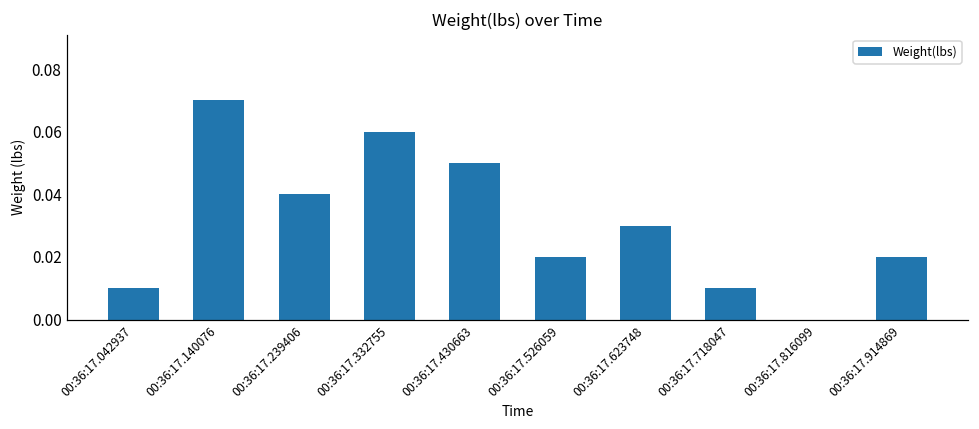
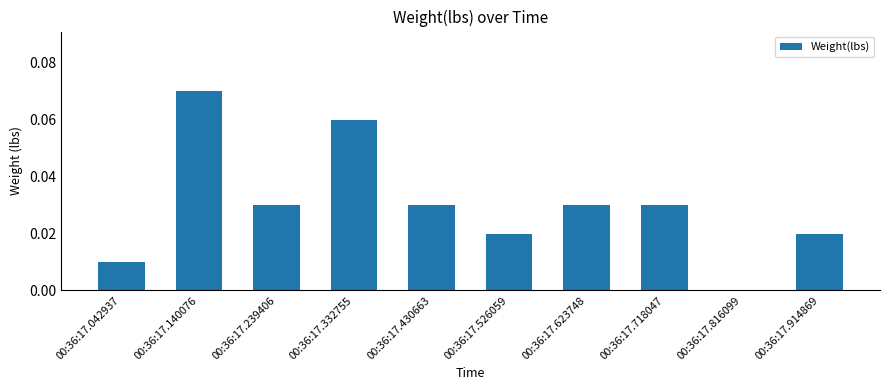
00:36:17.239406: 0.04 -> 0.03
00:36:17.430663: 0.05 -> 0.03
00:36:17.718047: 0.01 -> 0.03
